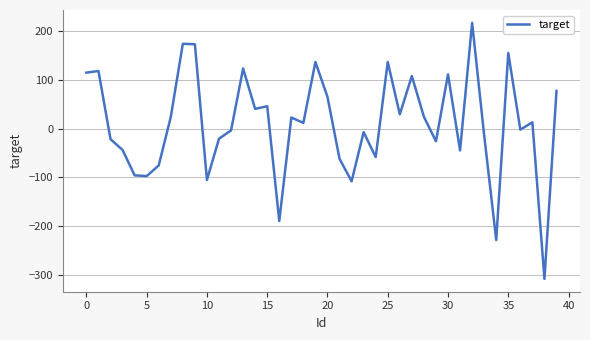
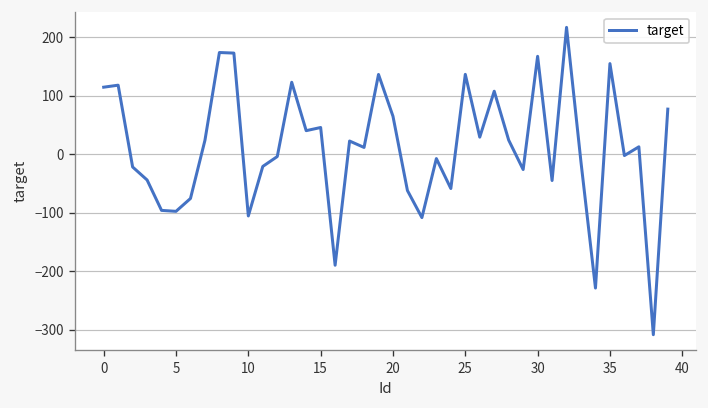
30: 110 -> 170
